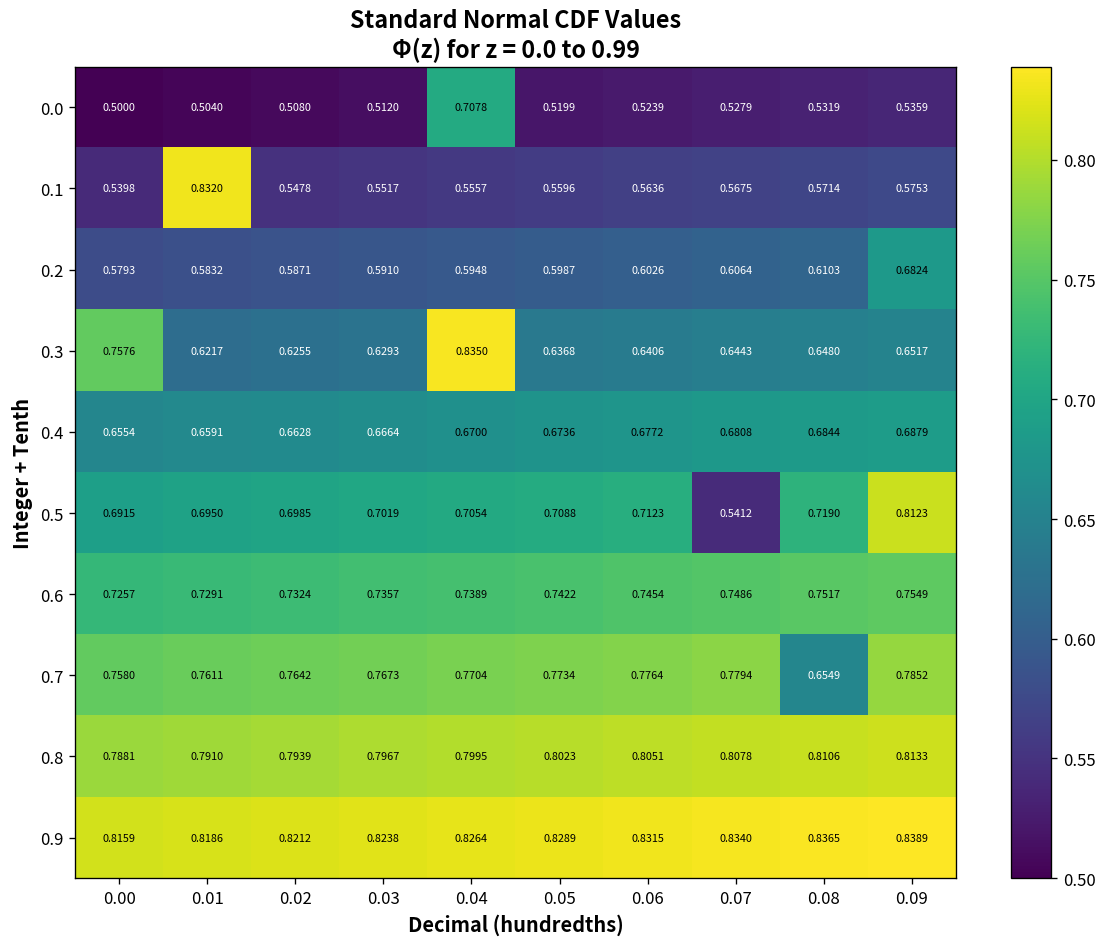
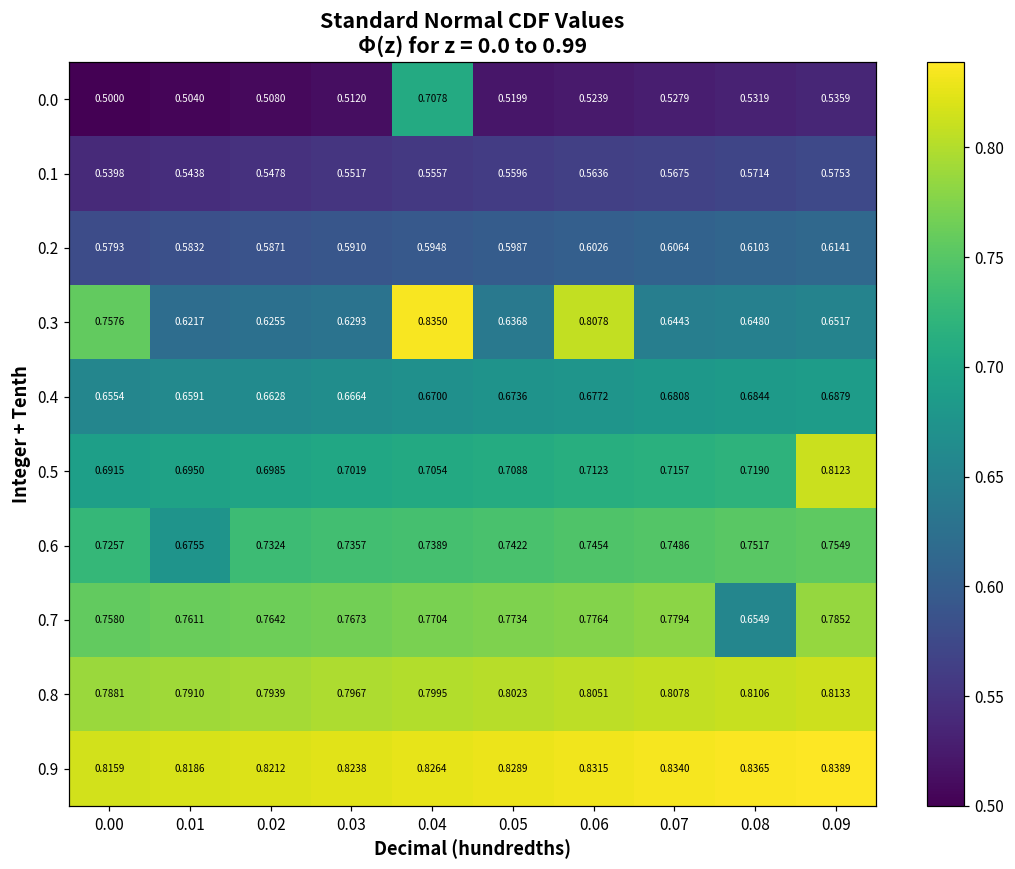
0.1, 0.01: 0.8320 -> 0.5438
0.2, 0.09: 0.6824 -> 0.6141
0.3, 0.06: 0.6406 -> 0.8078
0.5, 0.07: 0.5412 -> 0.7157
0.6, 0.01: 0.7291 -> 0.6755
